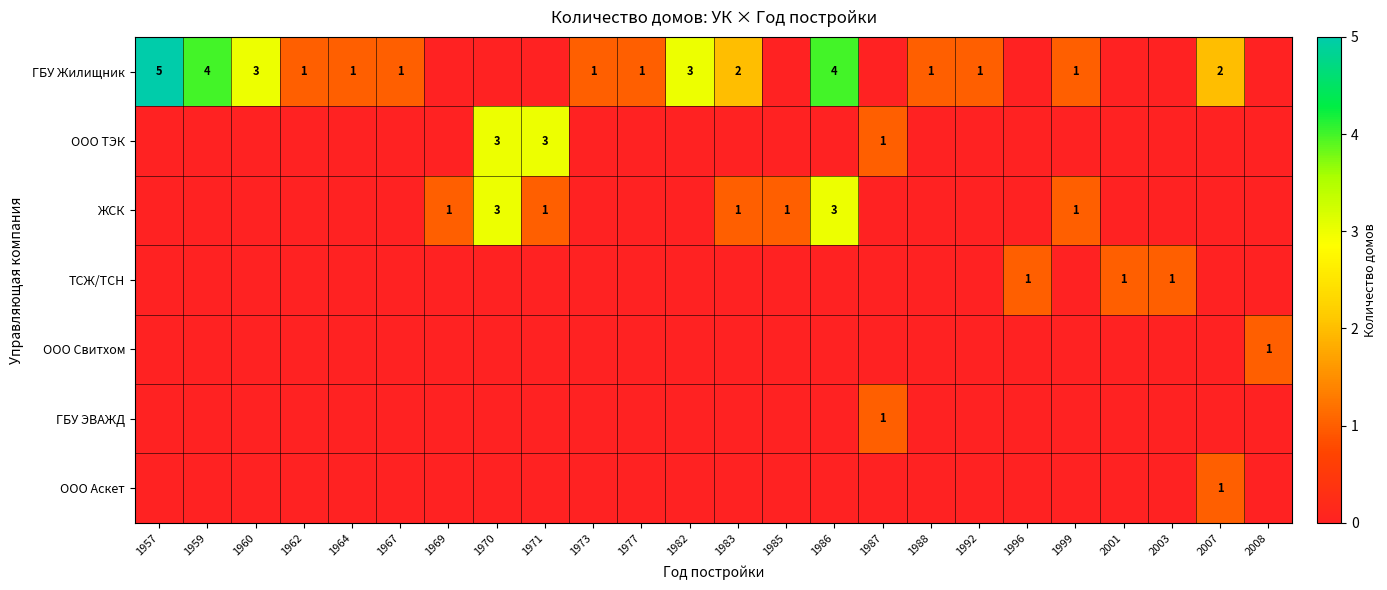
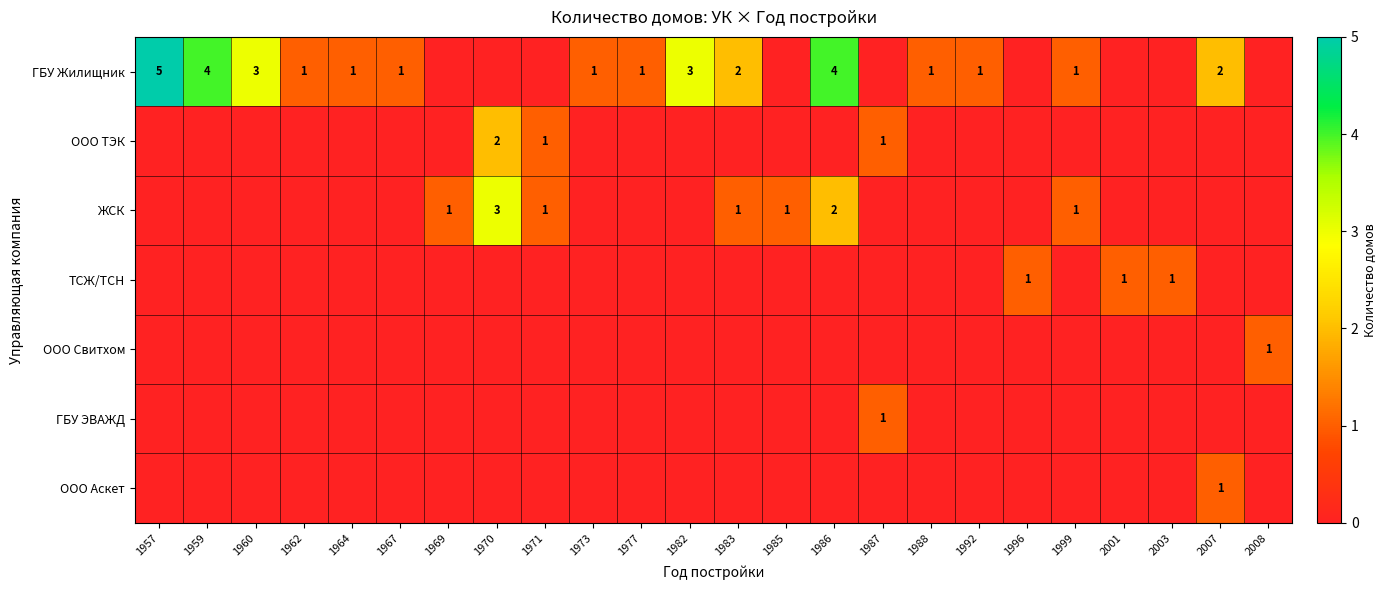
ООО ТЭК, 1970: 3 -> 2
ООО ТЭК, 1971: 3 -> 1
ЖСК, 1986: 3 -> 2
